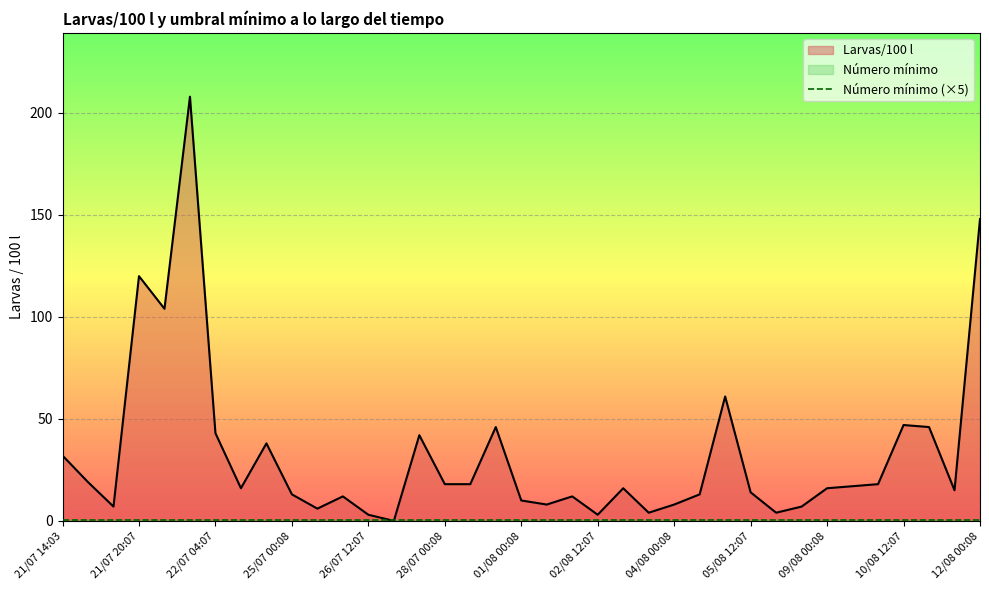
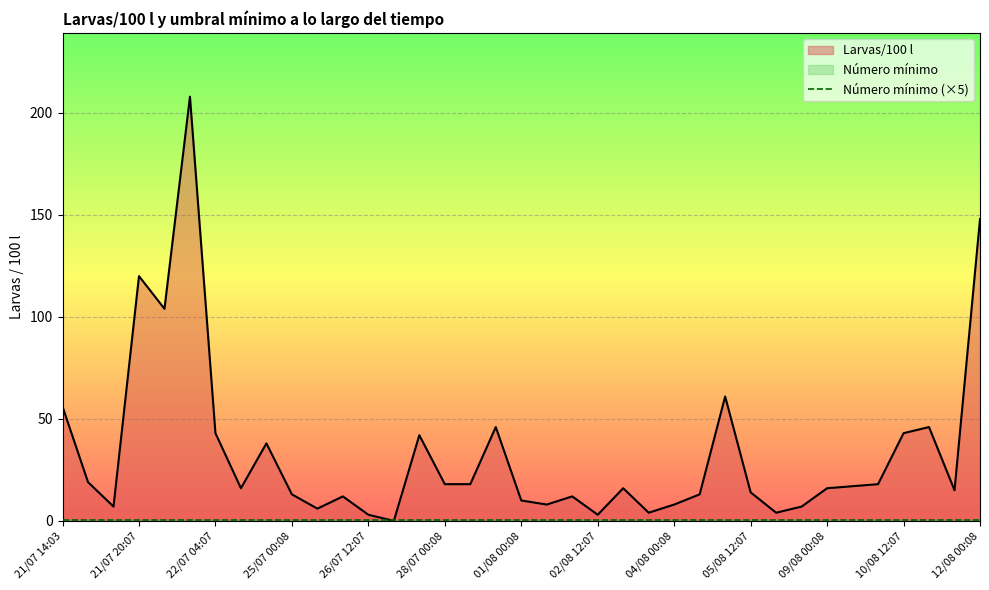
Larvas/100 l, 21/07 14:03: 32 -> 56
Larvas/100 l, 10/08 12:07: 47 -> 43
